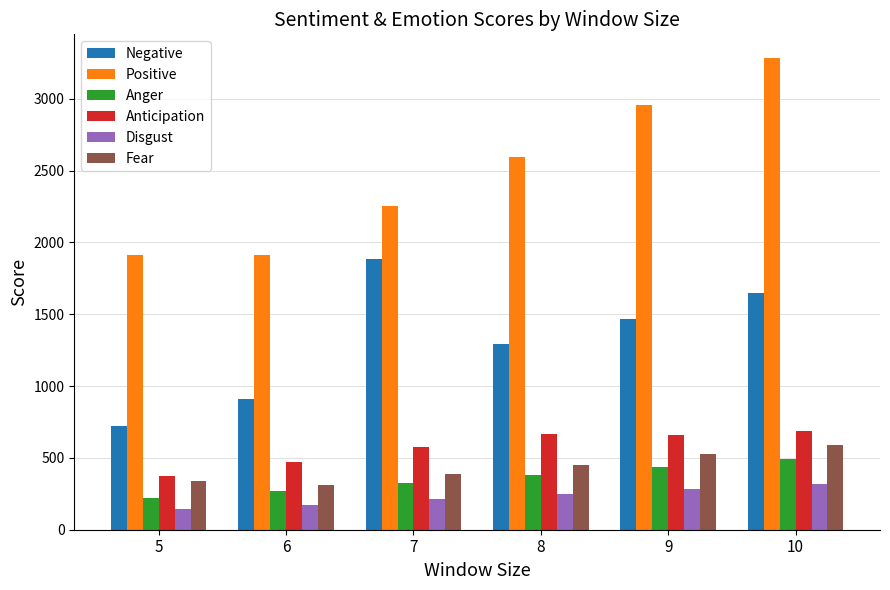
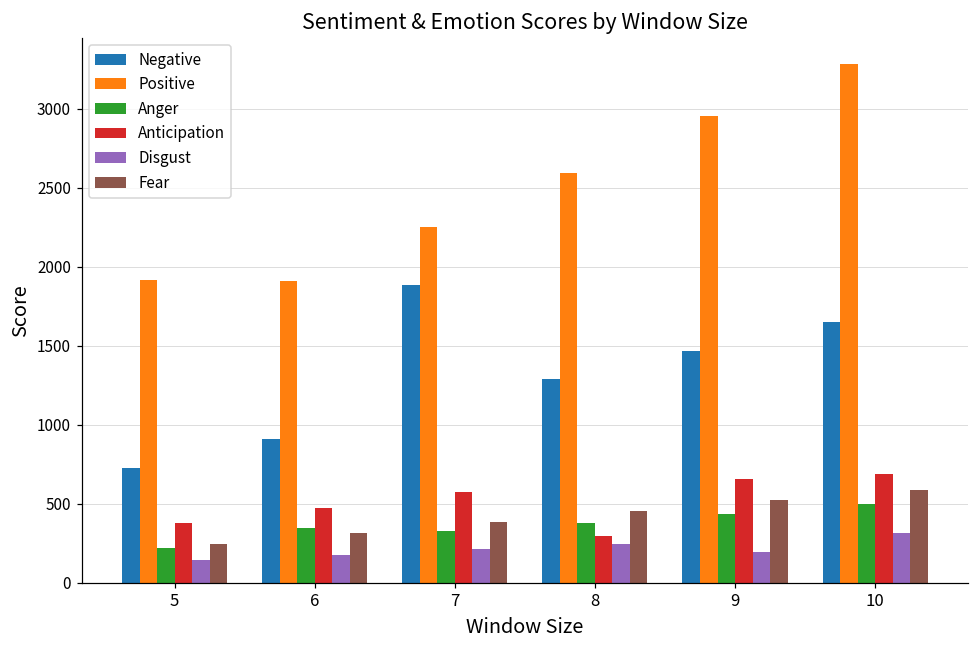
Fear, 5: 340 -> 250
Anger, 6: 270 -> 350
Anticipation, 8: 670 -> 290
Disgust, 9: 280 -> 200
